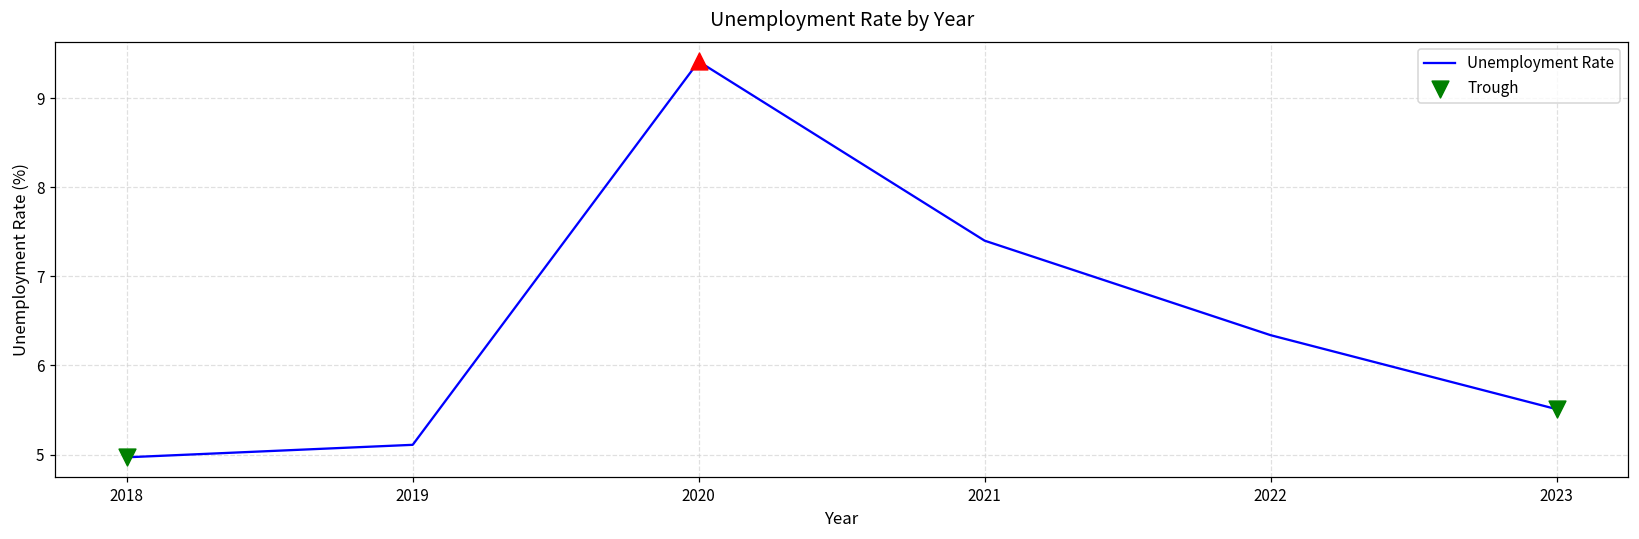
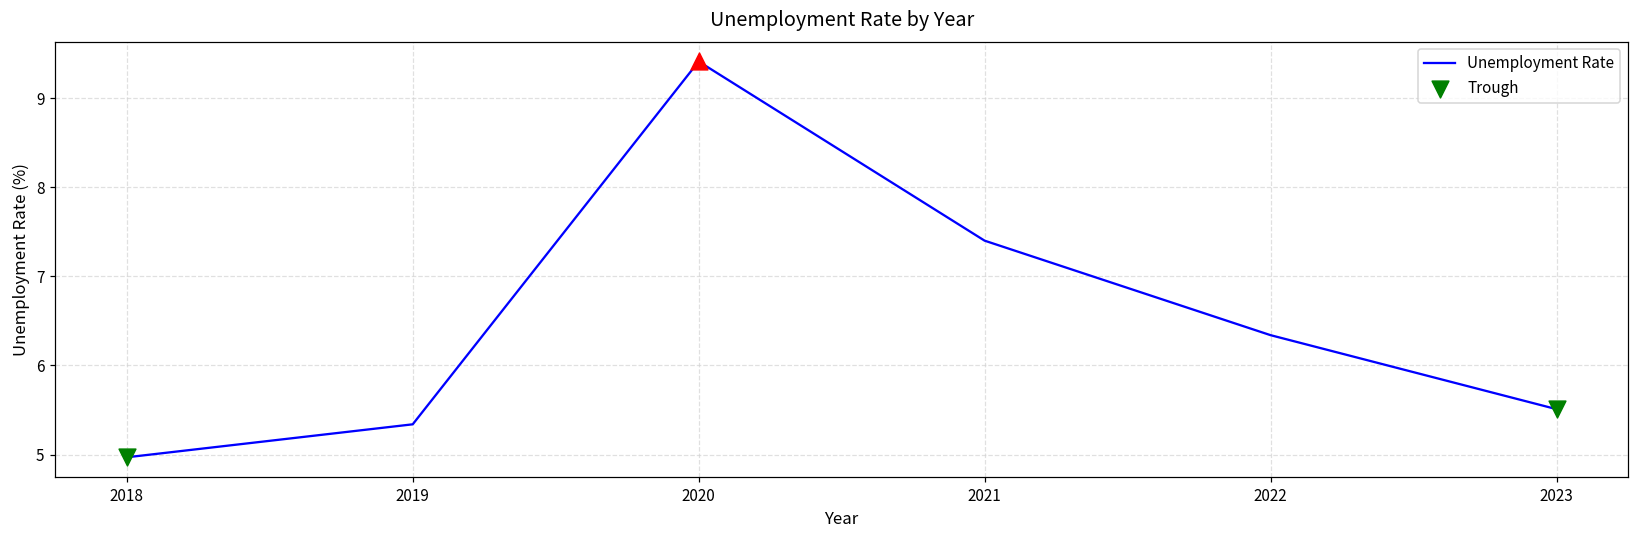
Unemployment Rate, 2019: 5.1 -> 5.3
